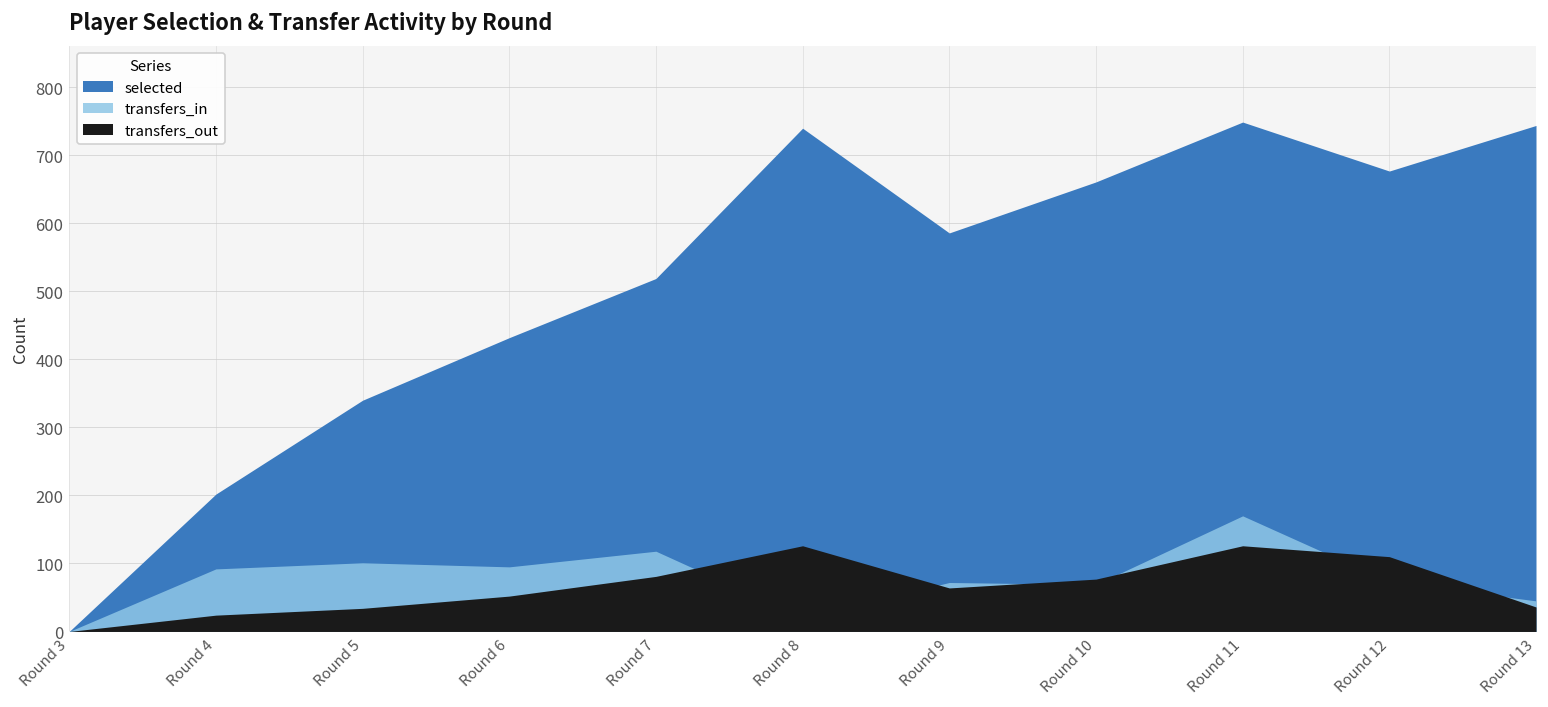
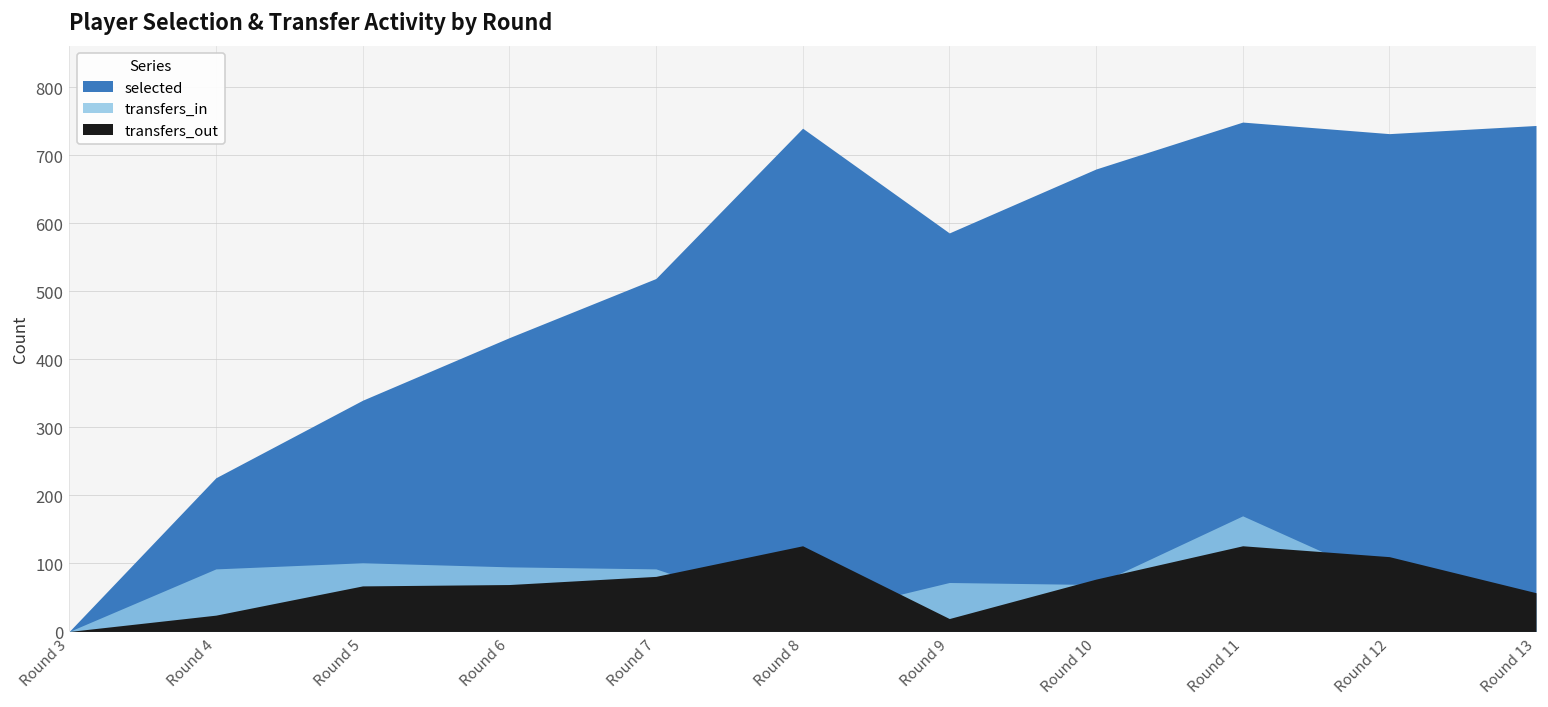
selected, Round 4: 200 -> 230
transfers_out, Round 5: 30 -> 70
transfers_out, Round 6: 50 -> 70
transfers_in, Round 7: 120 -> 90
transfers_out, Round 9: 60 -> 20
selected, Round 10: 660 -> 680
selected, Round 12: 680 -> 730
transfers_out, Round 13: 40 -> 60
